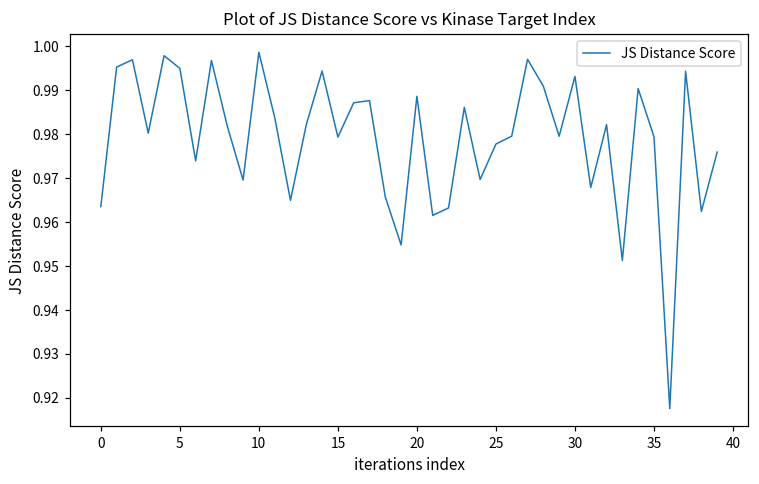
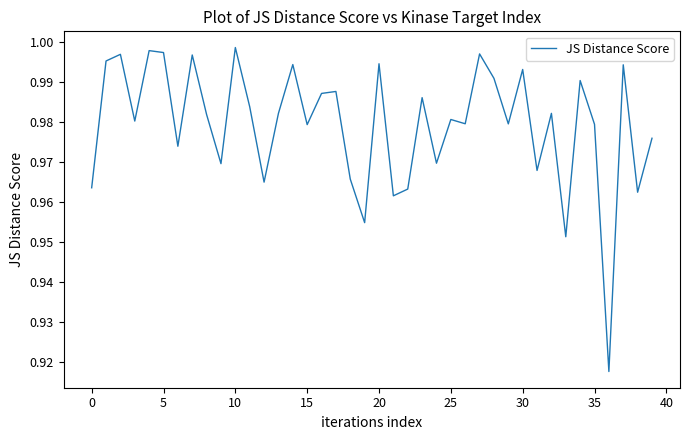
5: 0.995 -> 0.997
20: 0.989 -> 0.995
25: 0.978 -> 0.981
